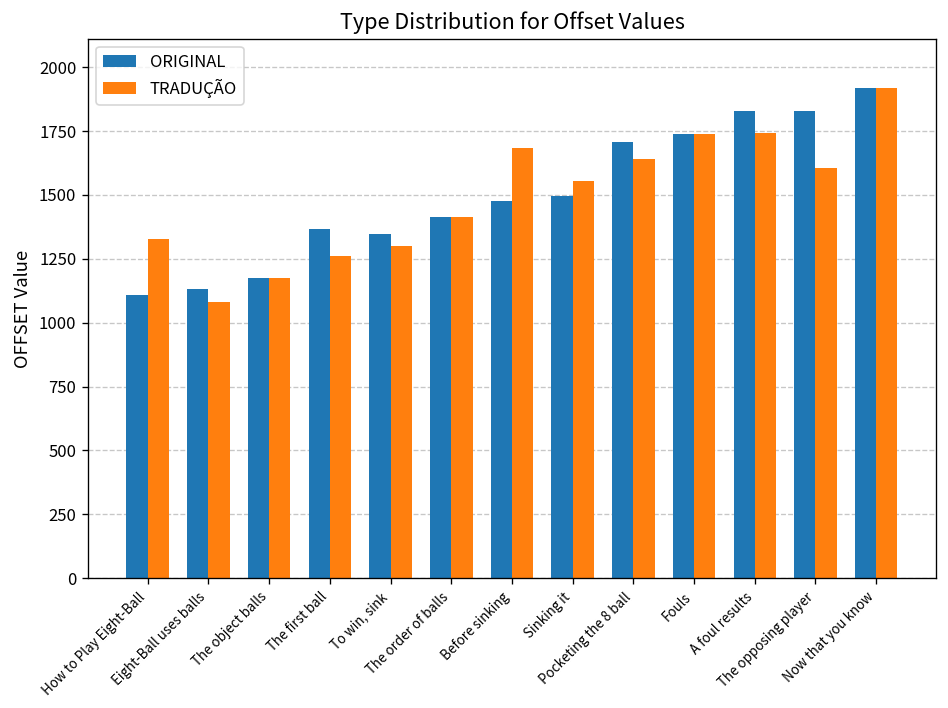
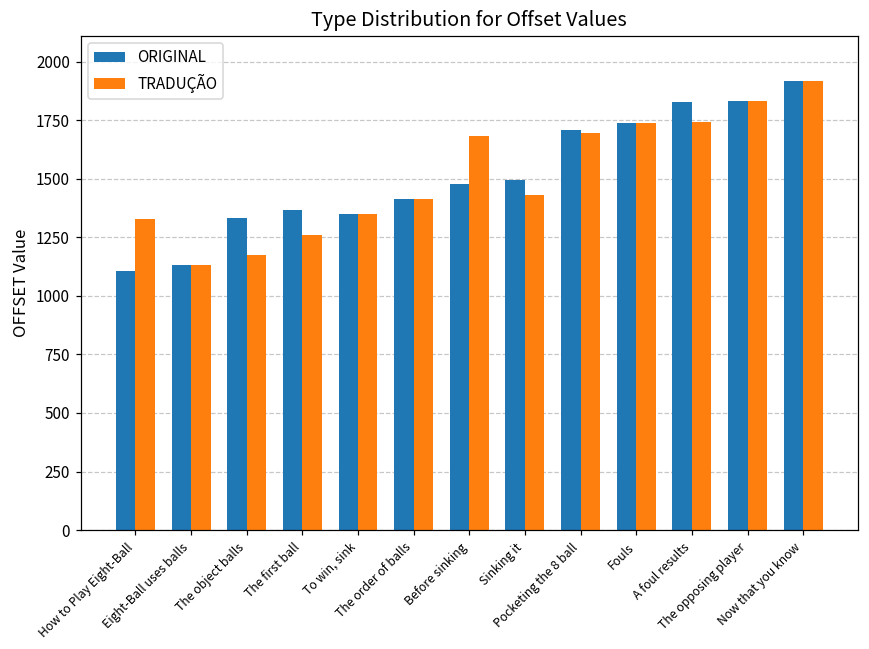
TRADUÇÃO, Eight-Ball uses balls: 1080 -> 1130
ORIGINAL, The object balls: 1170 -> 1330
TRADUÇÃO, To win, sink: 1300 -> 1350
TRADUÇÃO, Sinking it: 1550 -> 1430
TRADUÇÃO, Pocketing the 8 ball: 1640 -> 1700
TRADUÇÃO, The opposing player: 1610 -> 1830
